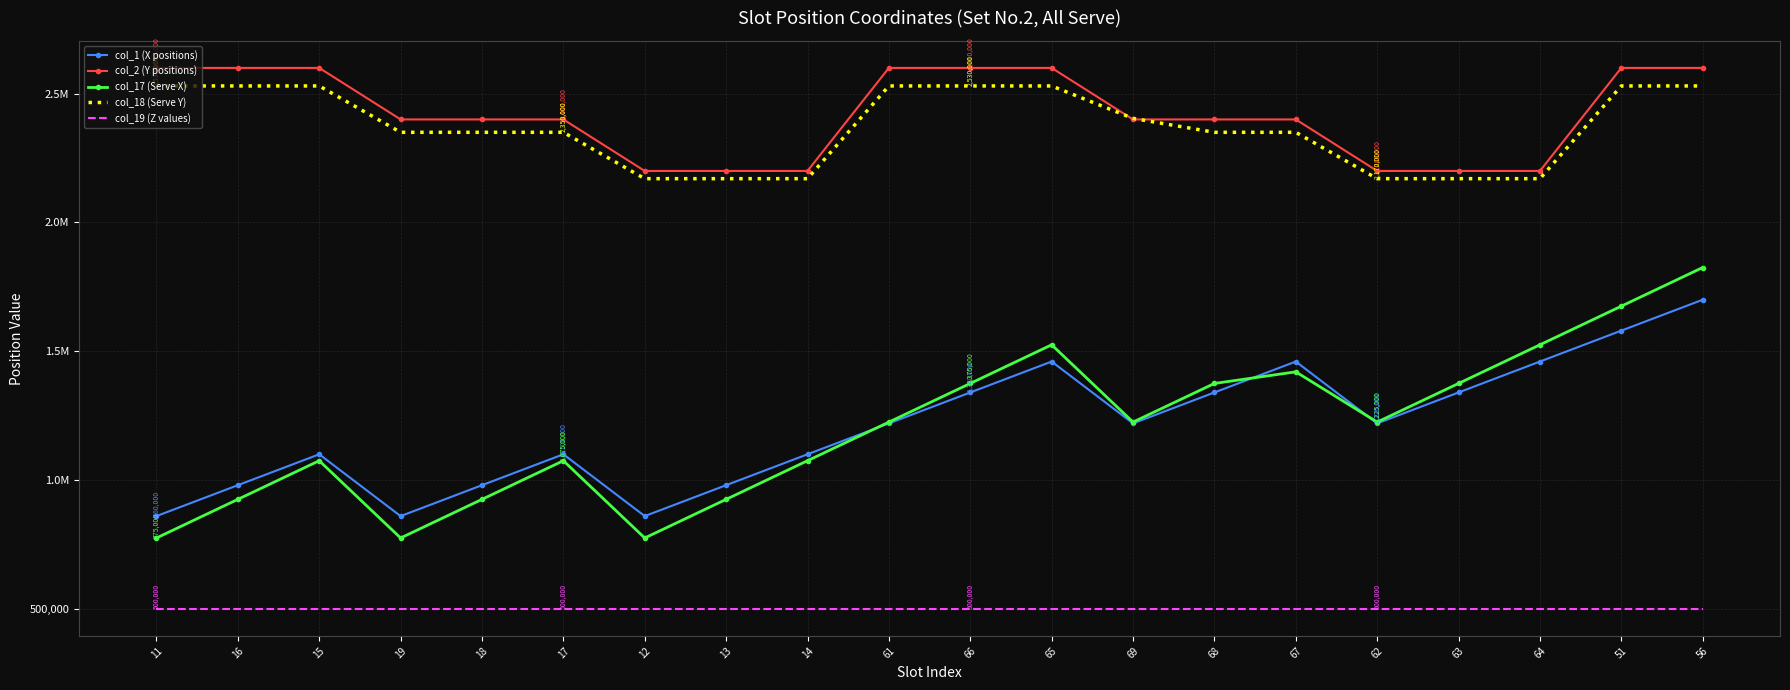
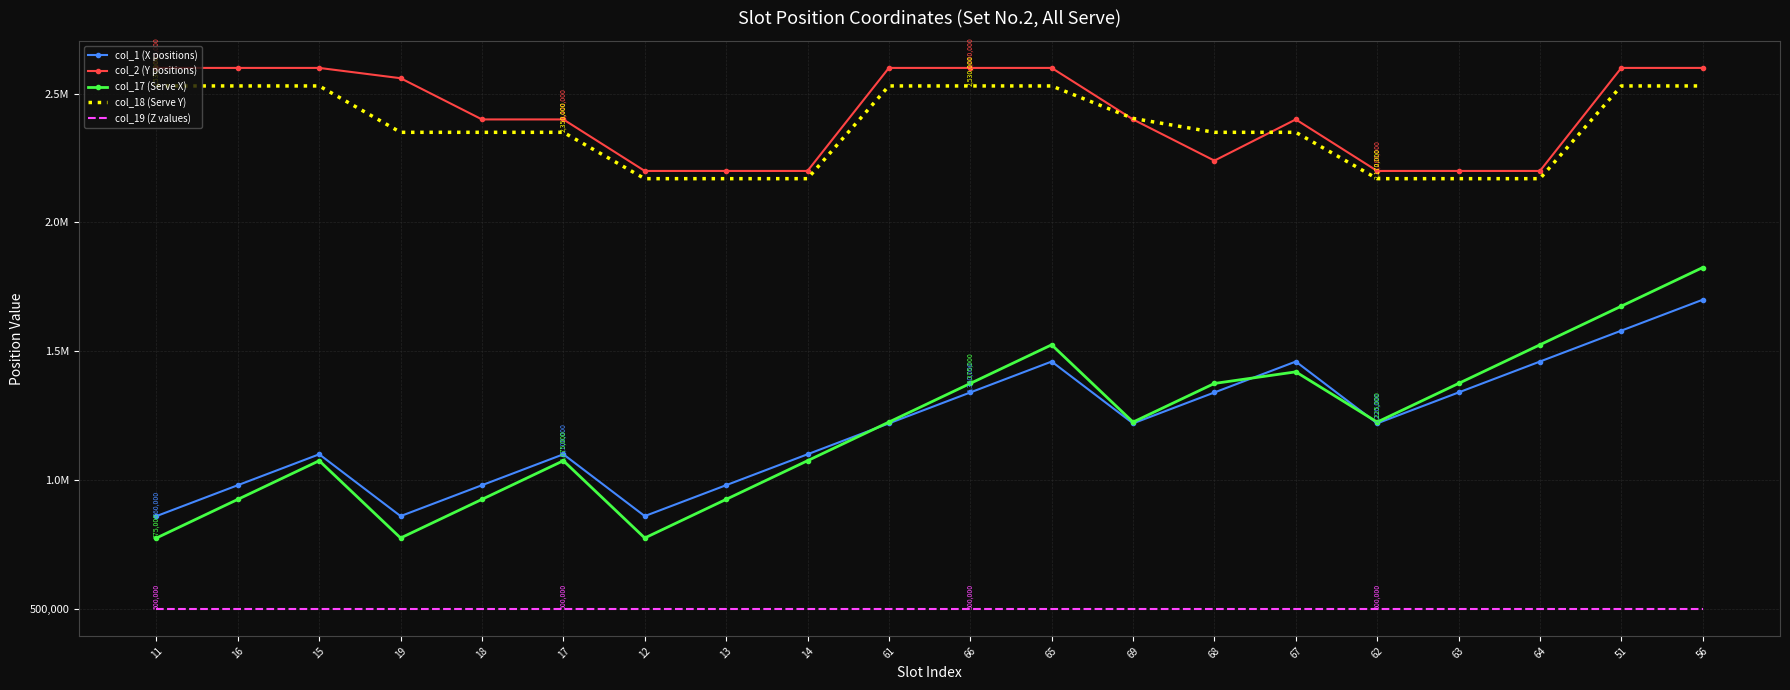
col_2 (Y positions), 19: 2,400,000 -> 2,560,000
col_2 (Y positions), 68: 2,400,000 -> 2,240,000
